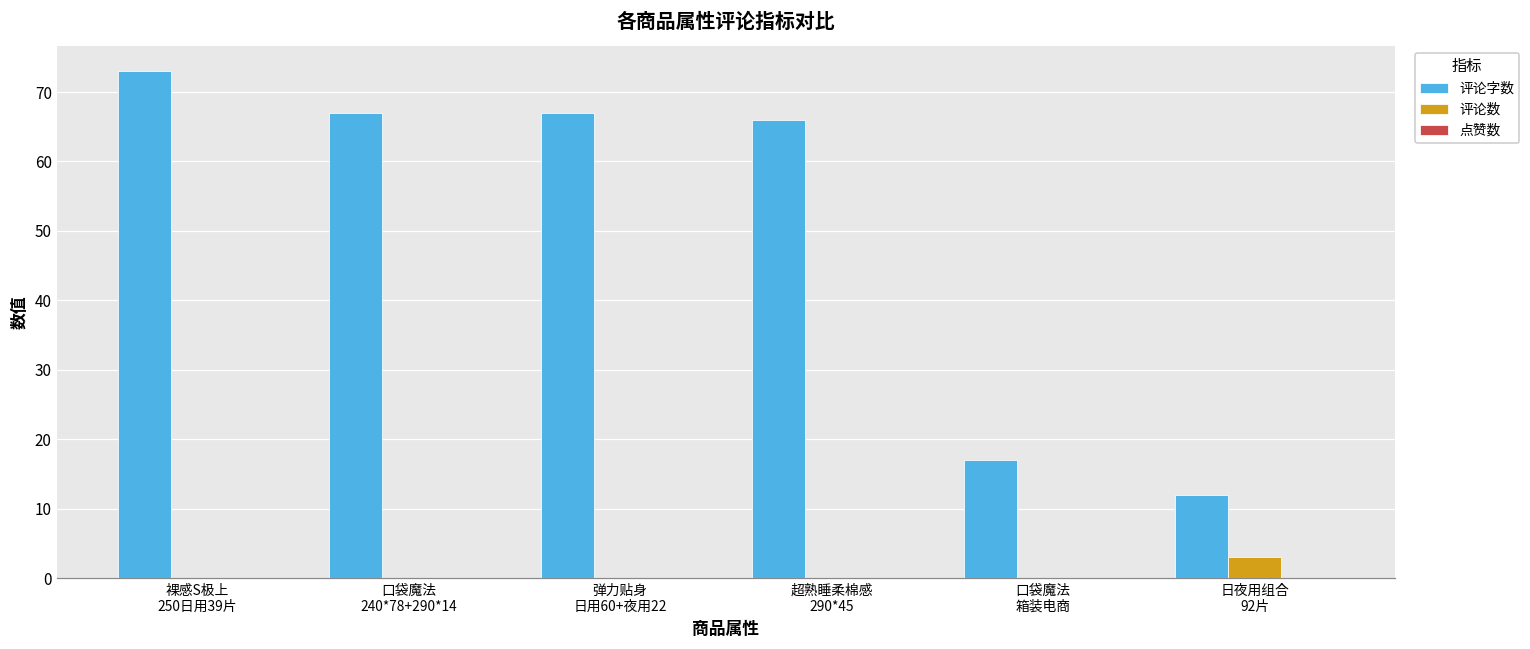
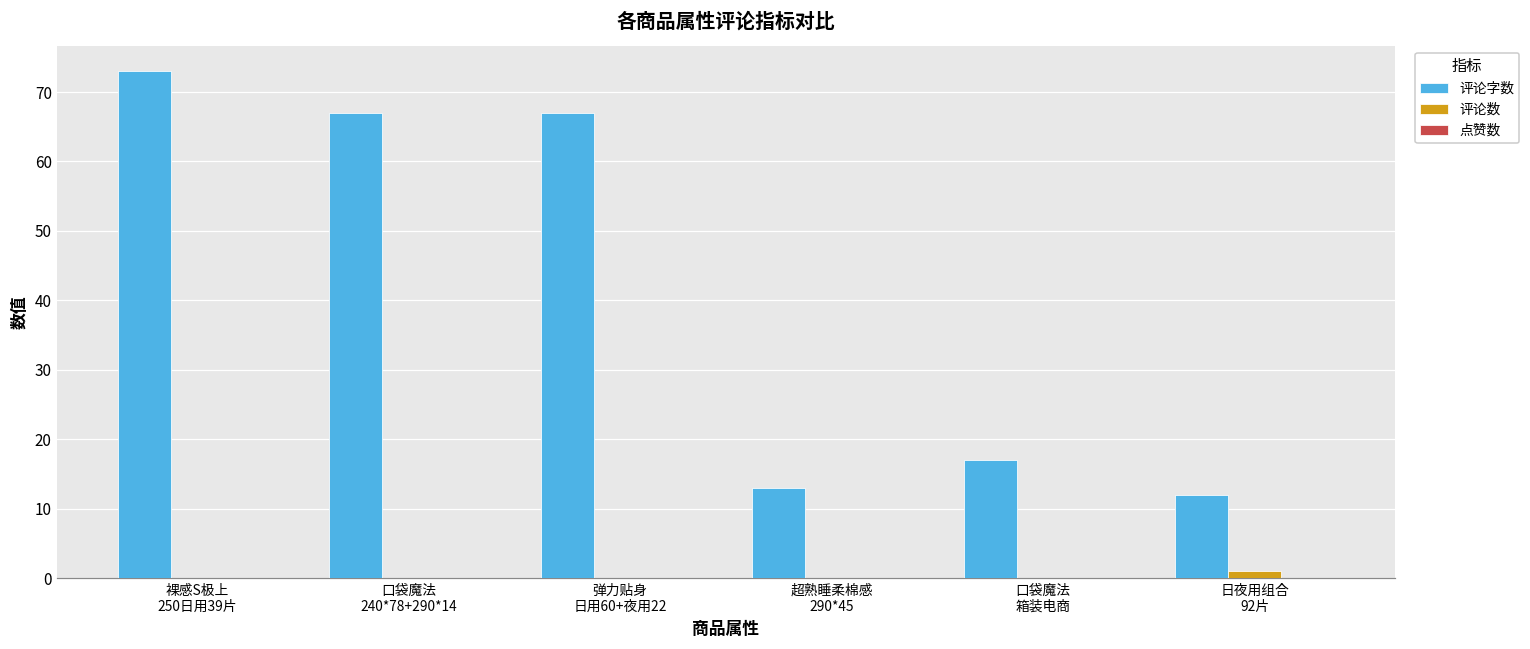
评论字数, 超熟睡柔棉感 290*45: 66 -> 13
评论数, 日夜用组合 92片: 3 -> 1
